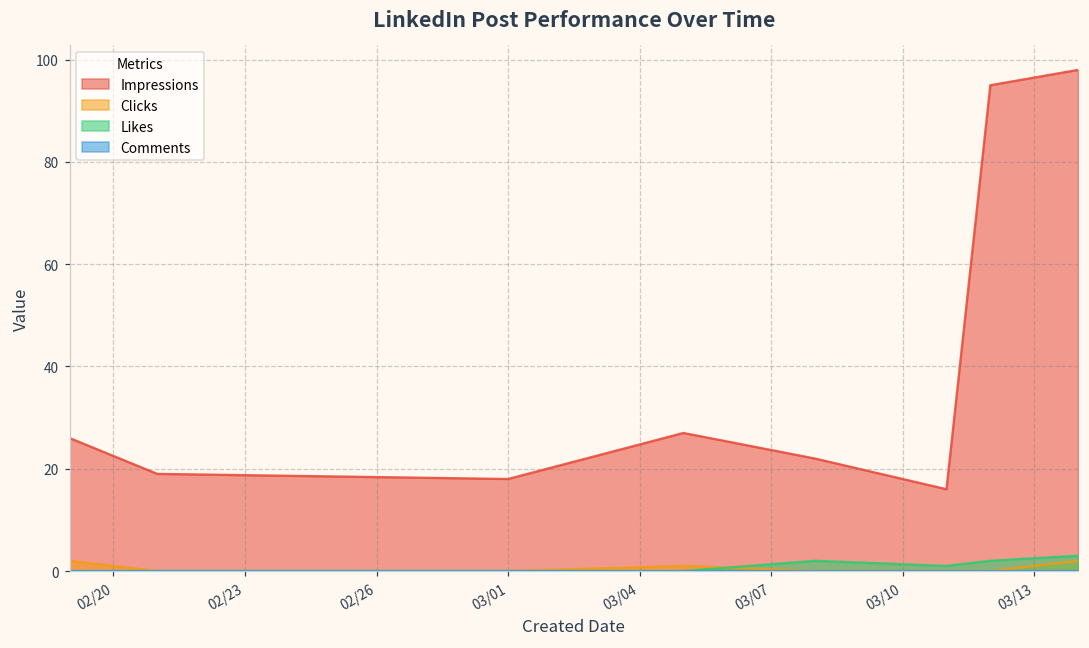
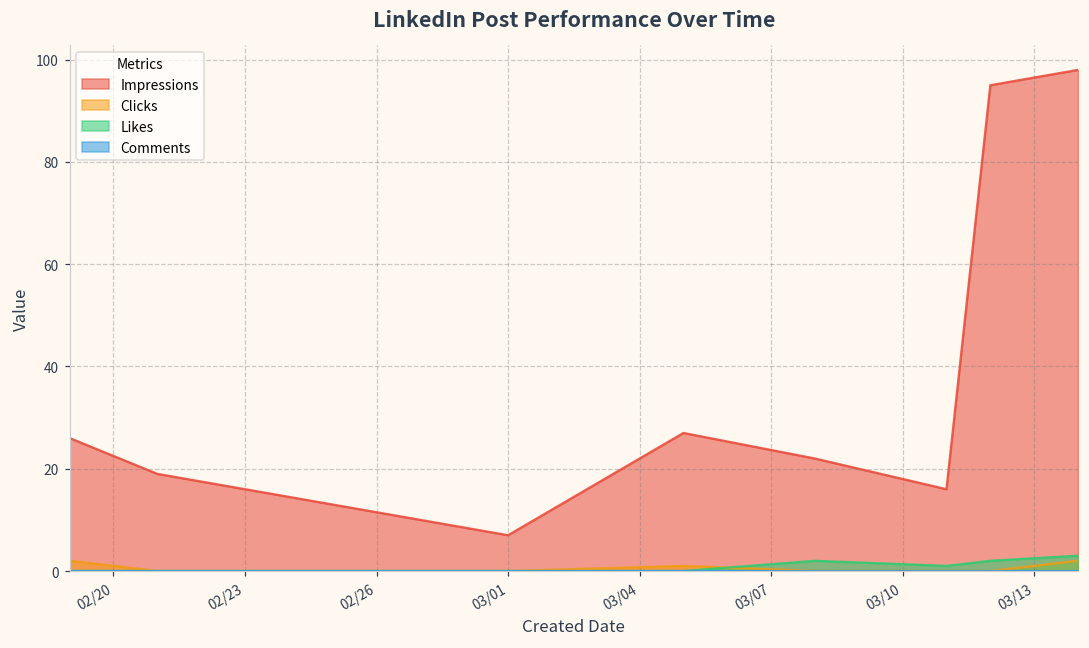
Impressions, 03/01: 18 -> 7
